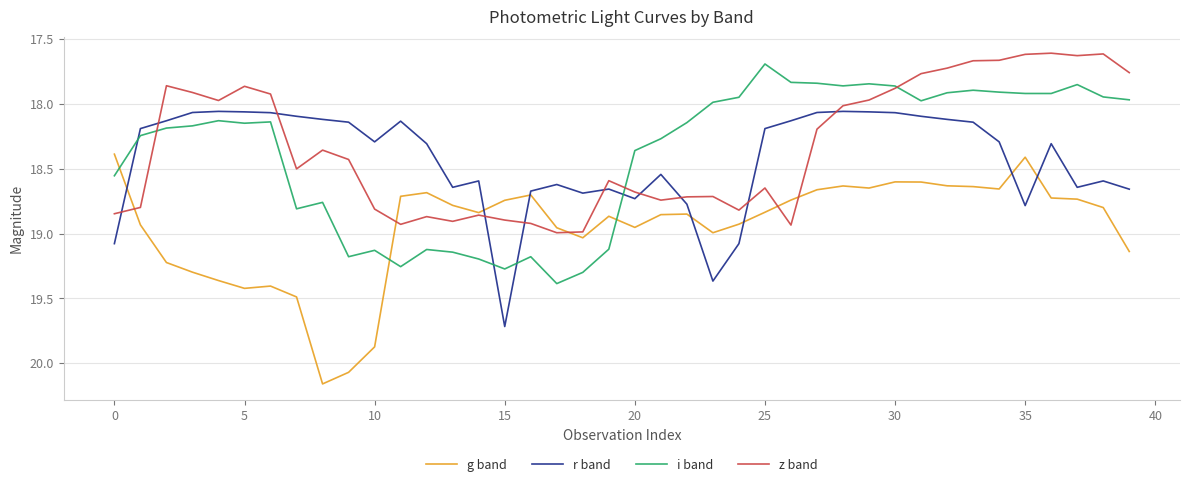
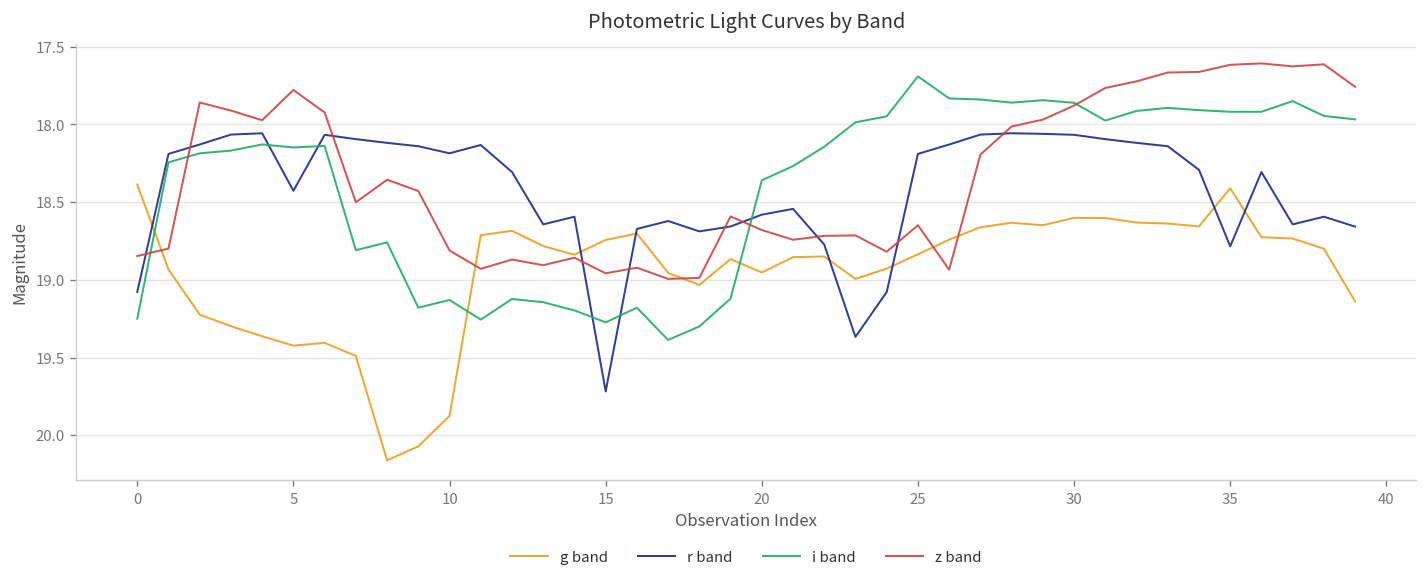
i band, 0: 18.55 -> 19.25
r band, 5: 18.06 -> 18.43
z band, 5: 17.86 -> 17.78
r band, 10: 18.29 -> 18.19
z band, 15: 18.90 -> 18.96
r band, 20: 18.73 -> 18.58
